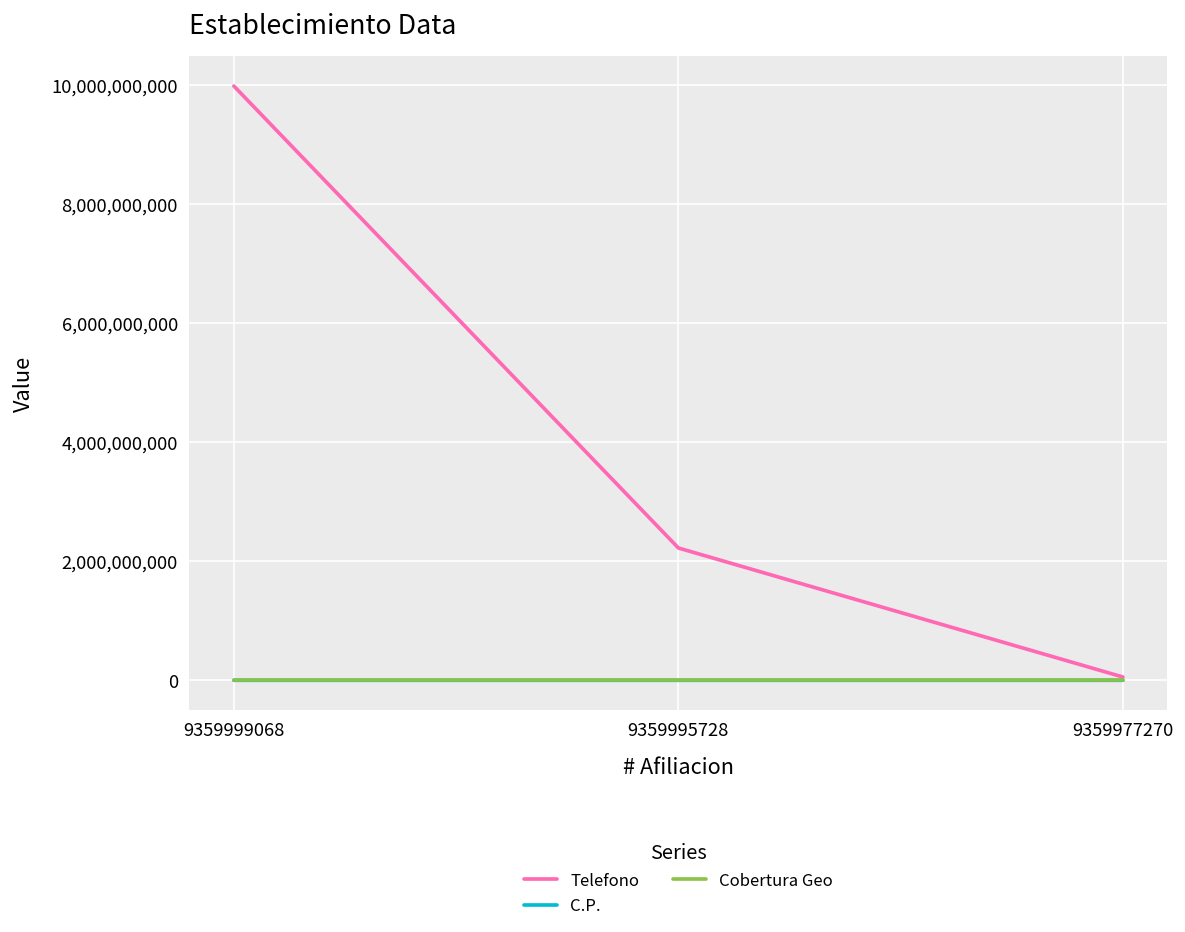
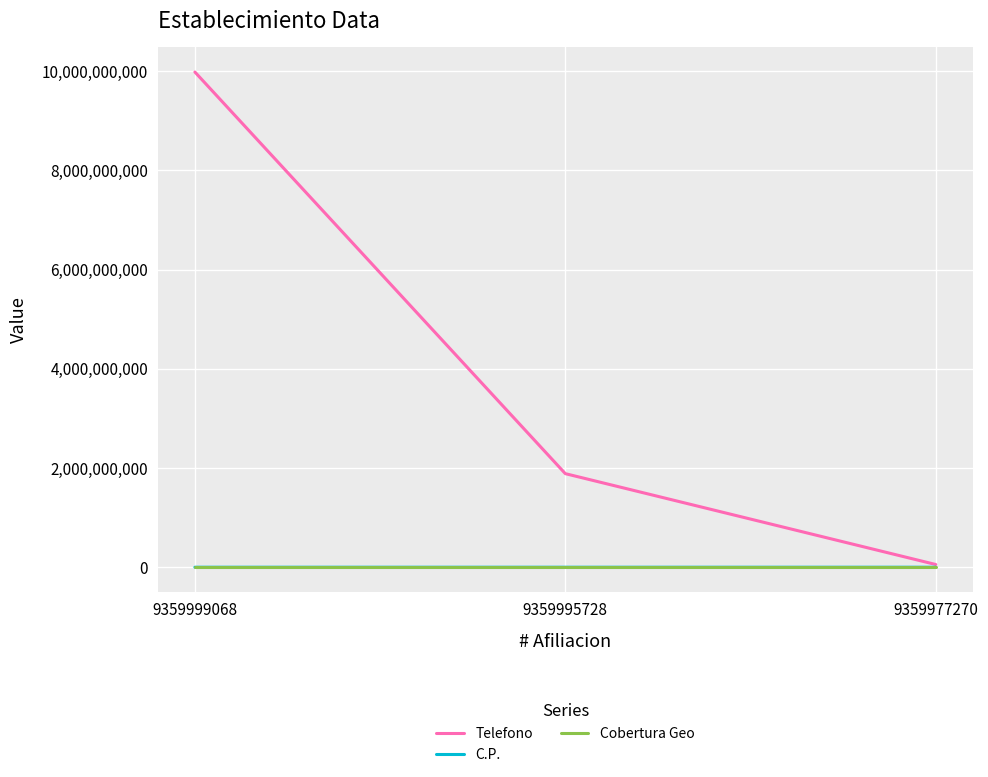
Telefono, 9359995728: 2,200,000,000 -> 1,900,000,000
